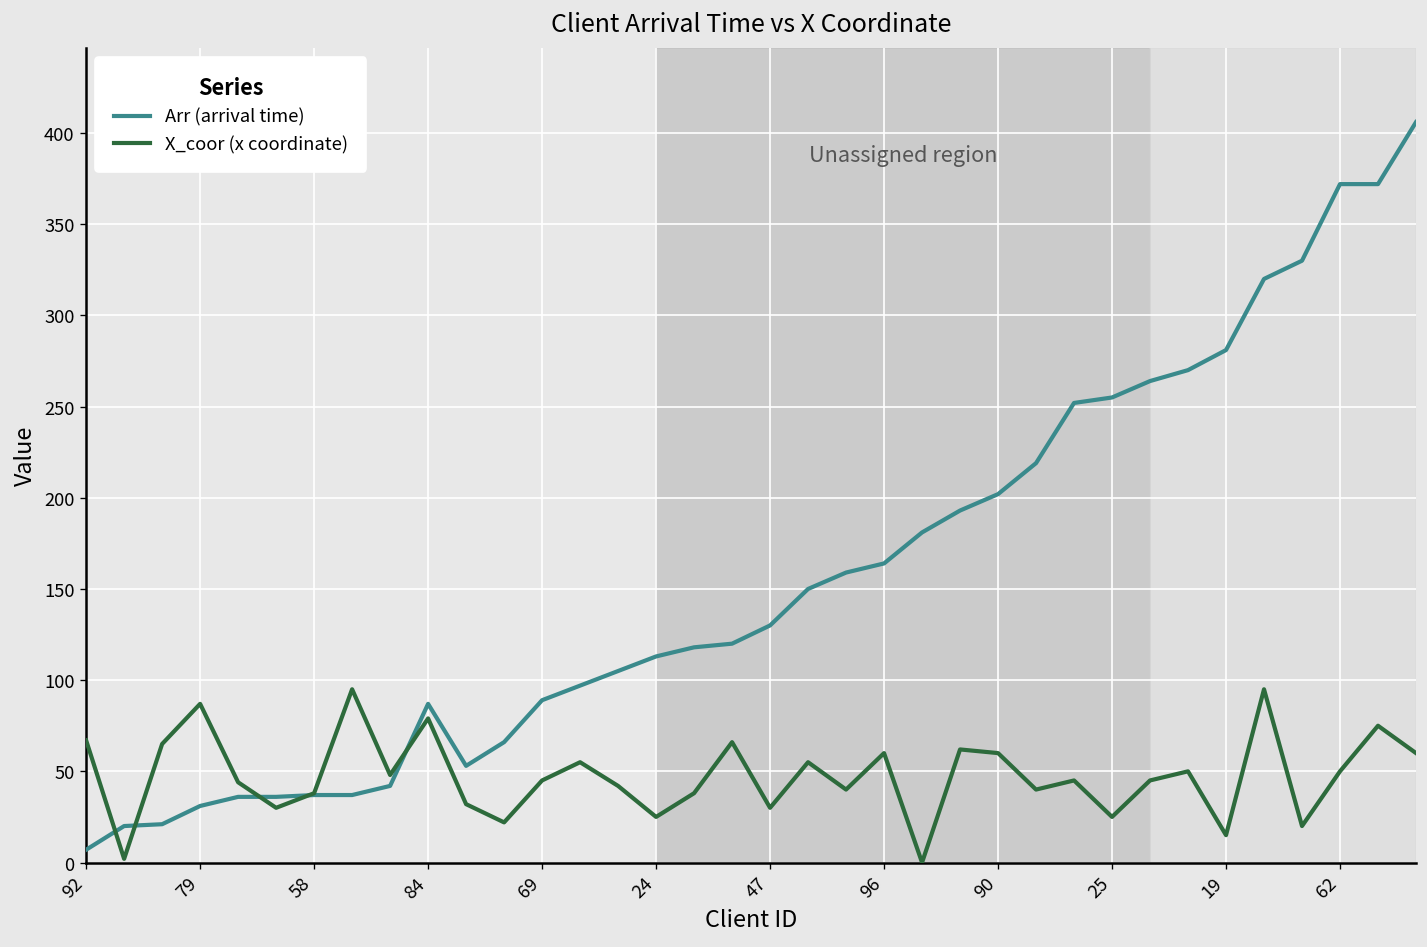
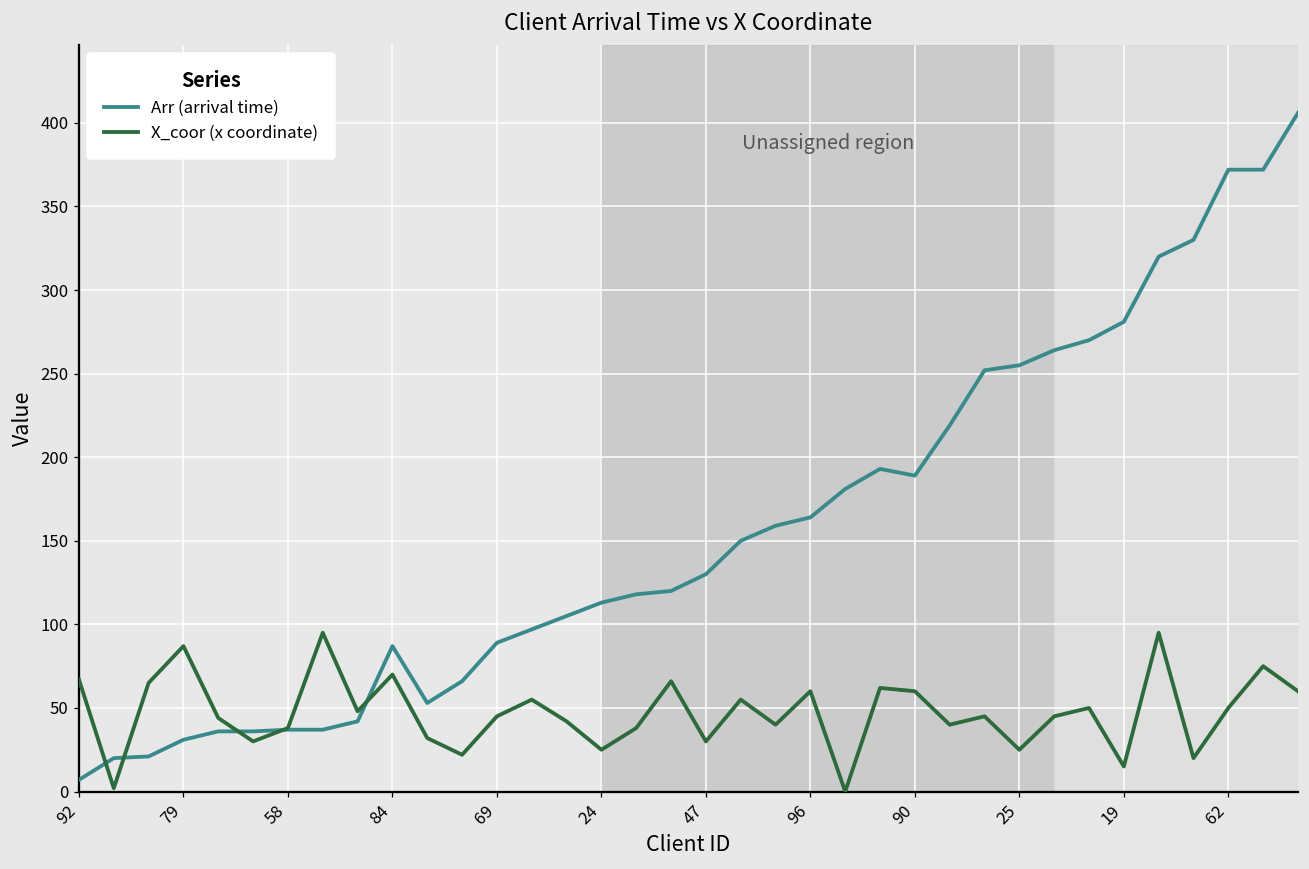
X_coor (x coordinate), 84: 79 -> 70
Arr (arrival time), 90: 202 -> 189
